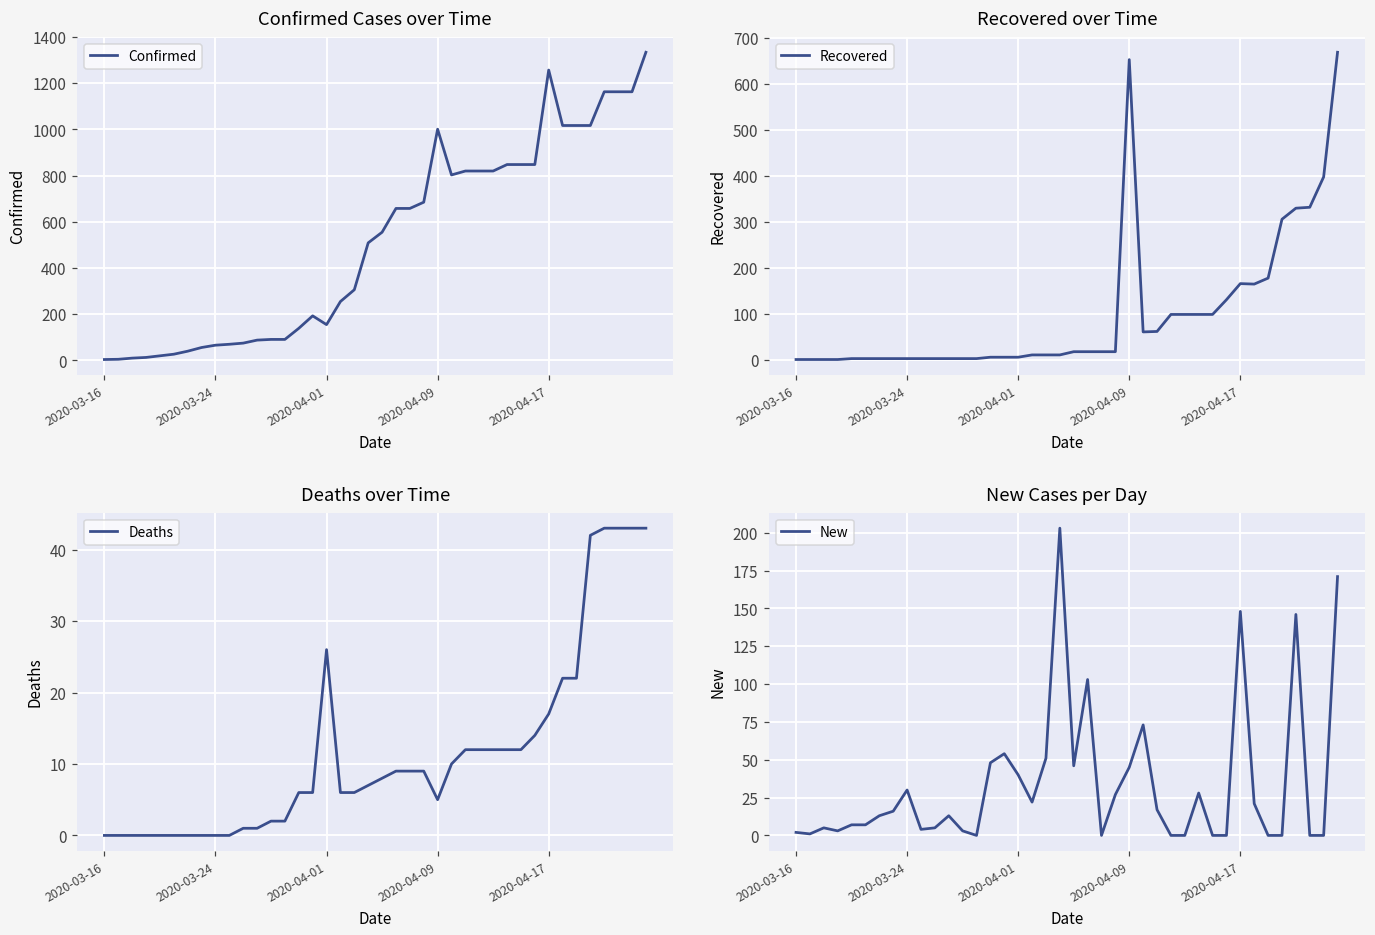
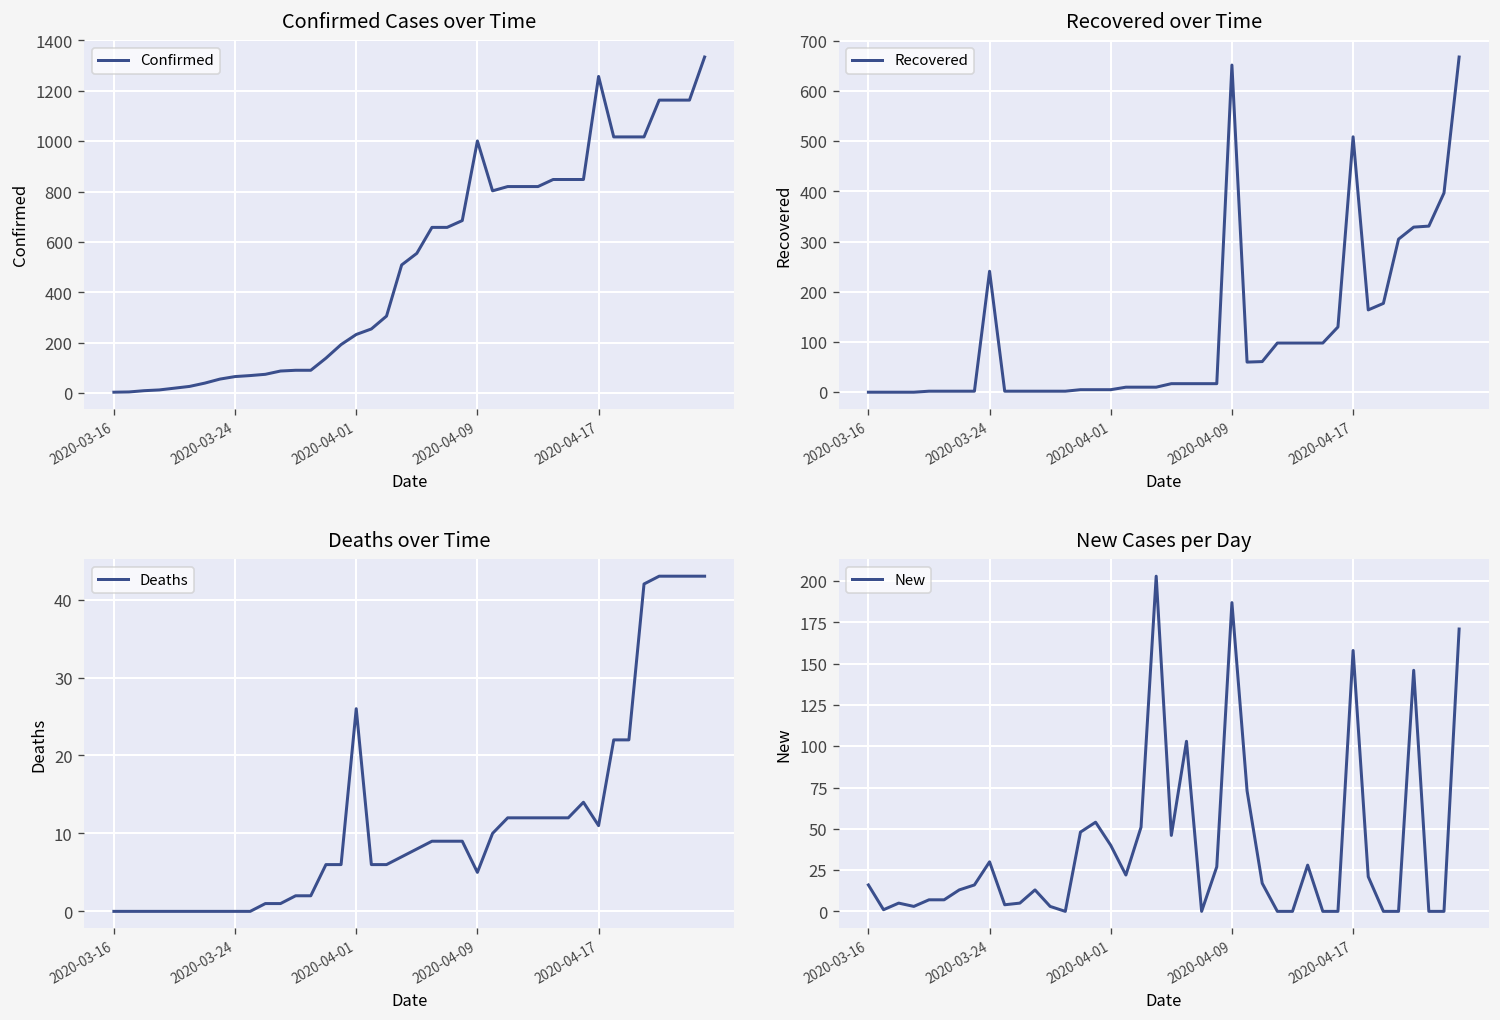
Confirmed Cases over Time, 2020-04-01: 160 -> 230
Recovered over Time, 2020-03-24: 0 -> 240
Recovered over Time, 2020-04-17: 170 -> 510
Deaths over Time, 2020-04-17: 17 -> 11
New Cases per Day, 2020-03-16: 2 -> 16
New Cases per Day, 2020-04-09: 45 -> 187
New Cases per Day, 2020-04-17: 148 -> 158
